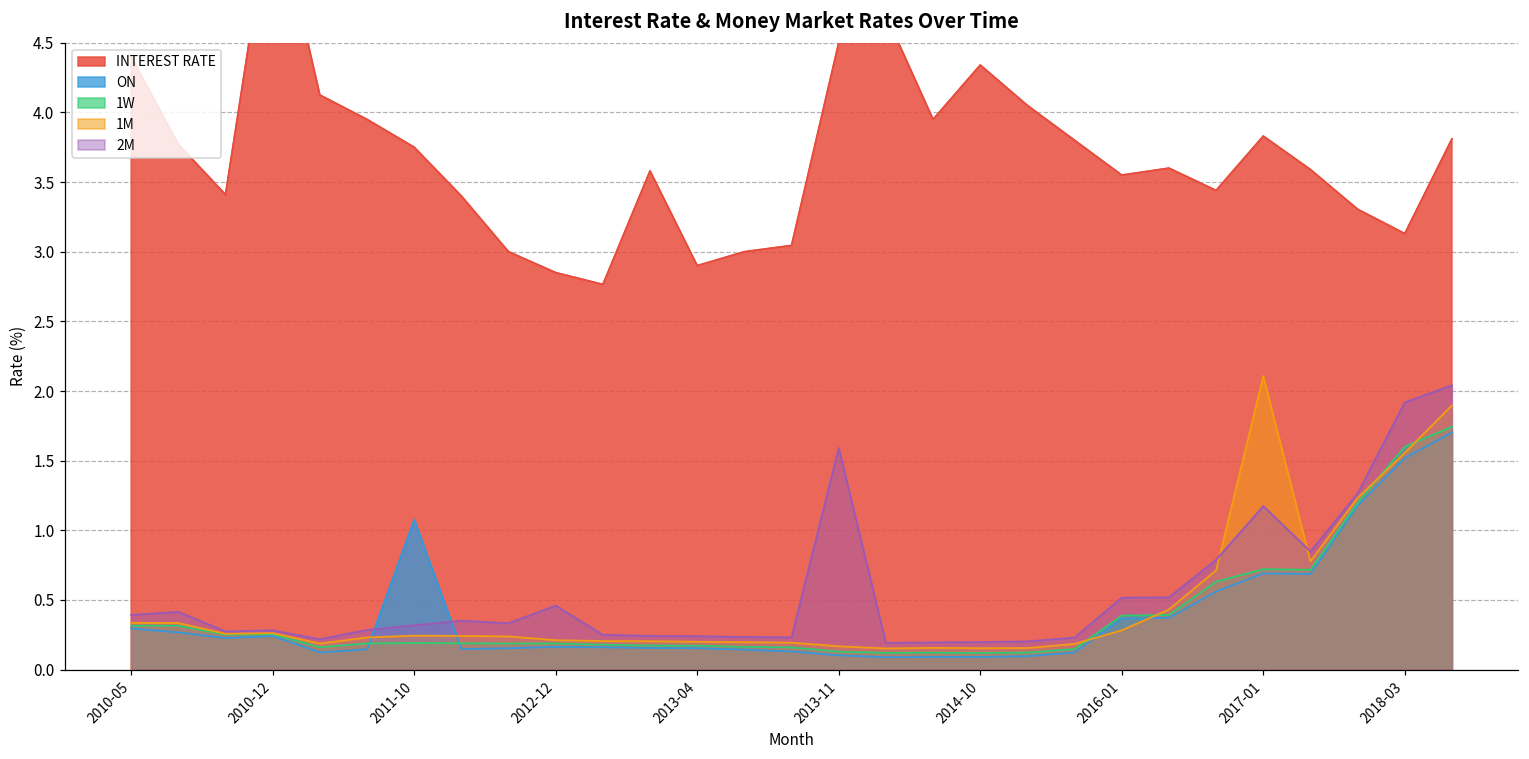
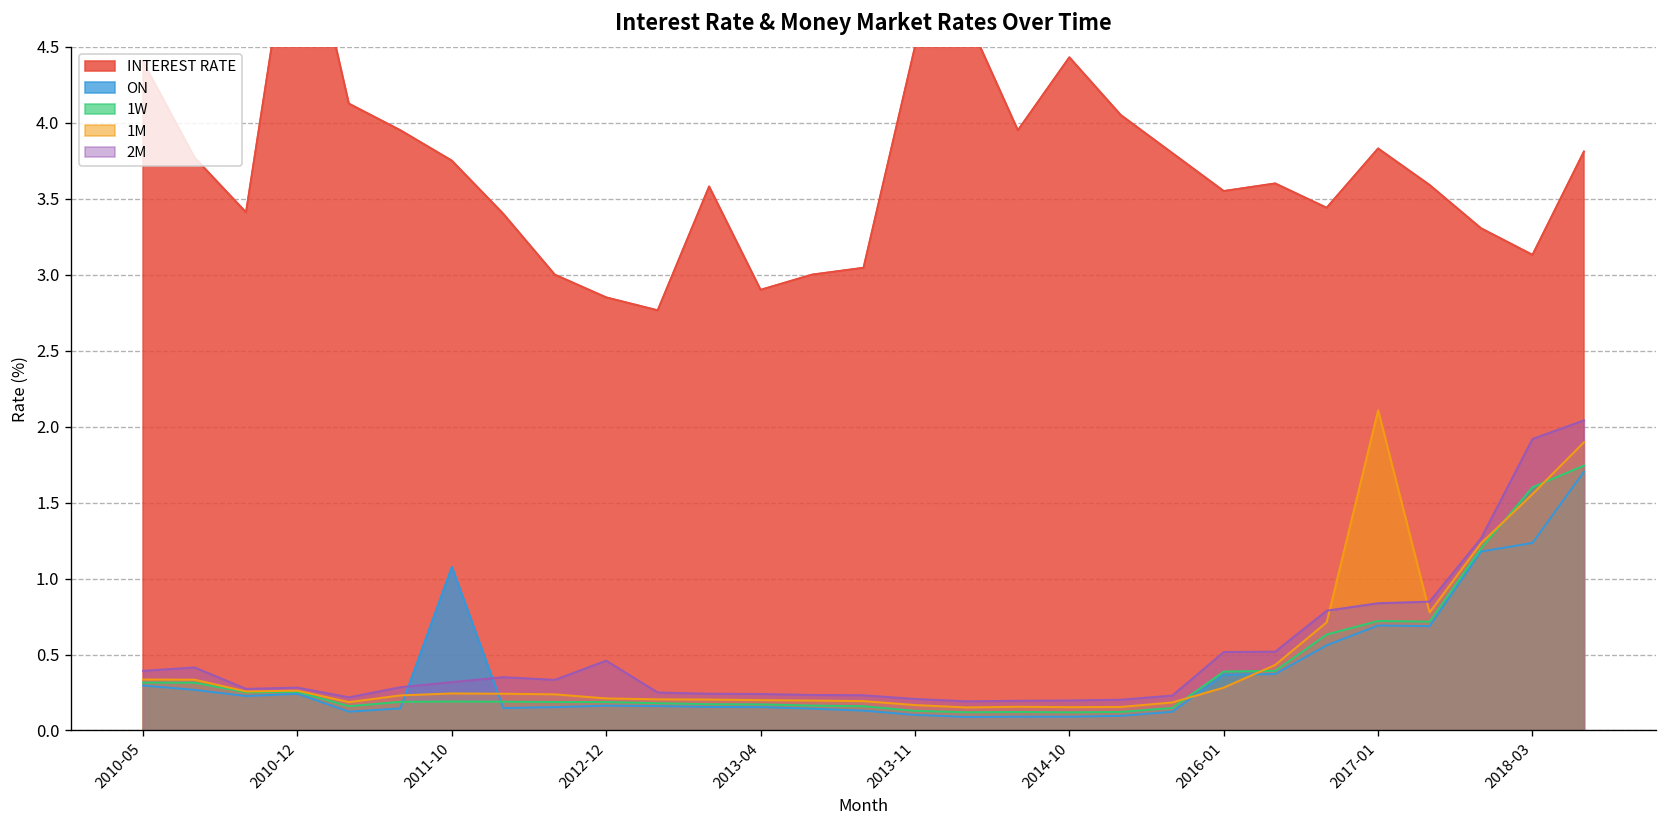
2M, 2013-11: 1.59 -> 0.21
INTEREST RATE, 2014-10: 4.34 -> 4.43
2M, 2017-01: 1.17 -> 0.84
ON, 2018-03: 1.52 -> 1.23
